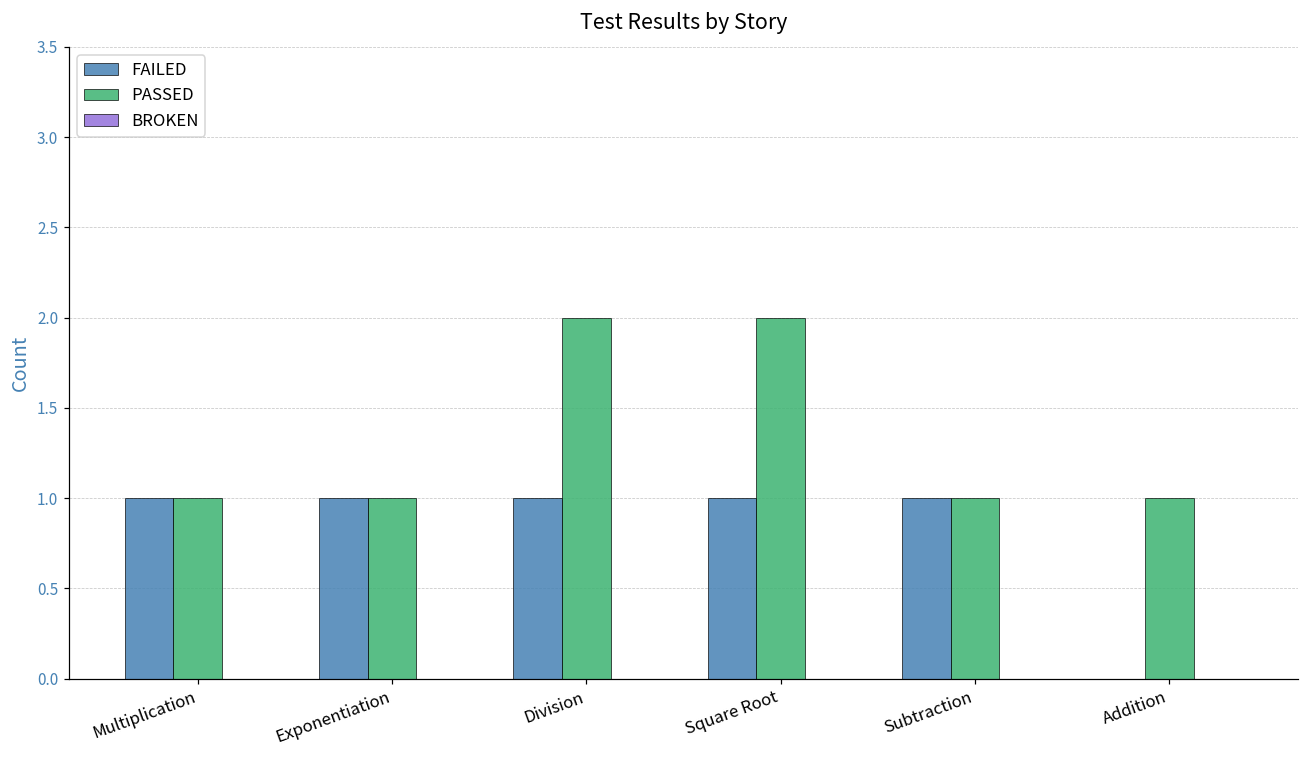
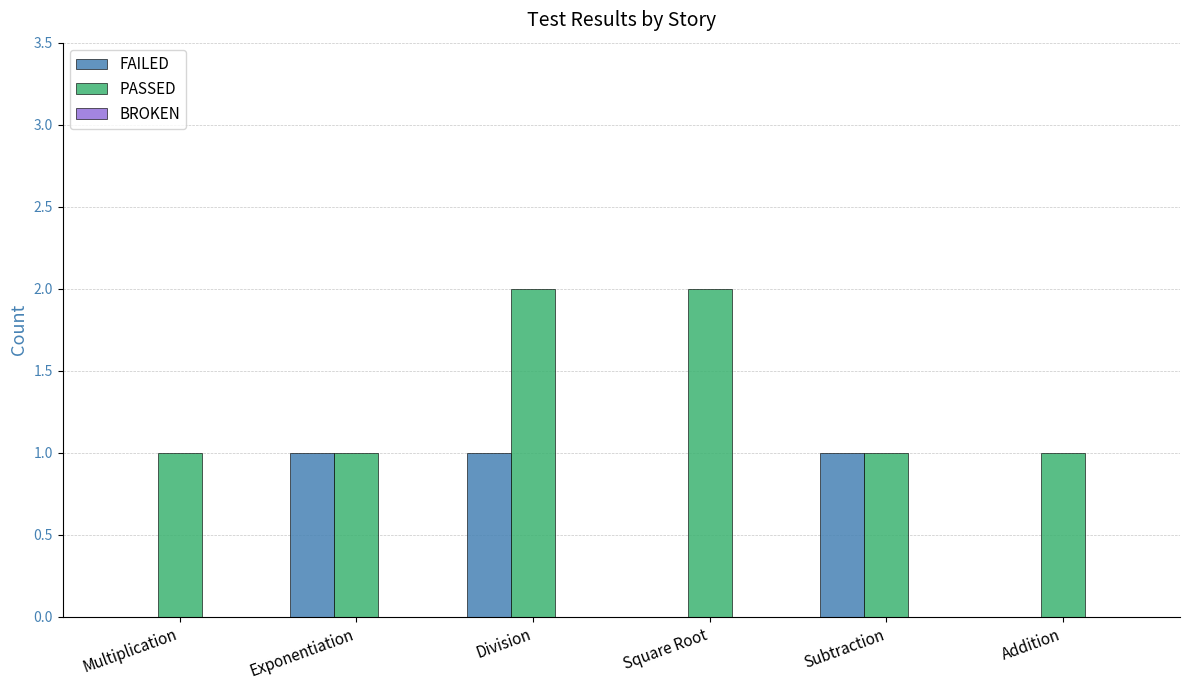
FAILED, Multiplication: 1 -> 0
FAILED, Square Root: 1 -> 0
